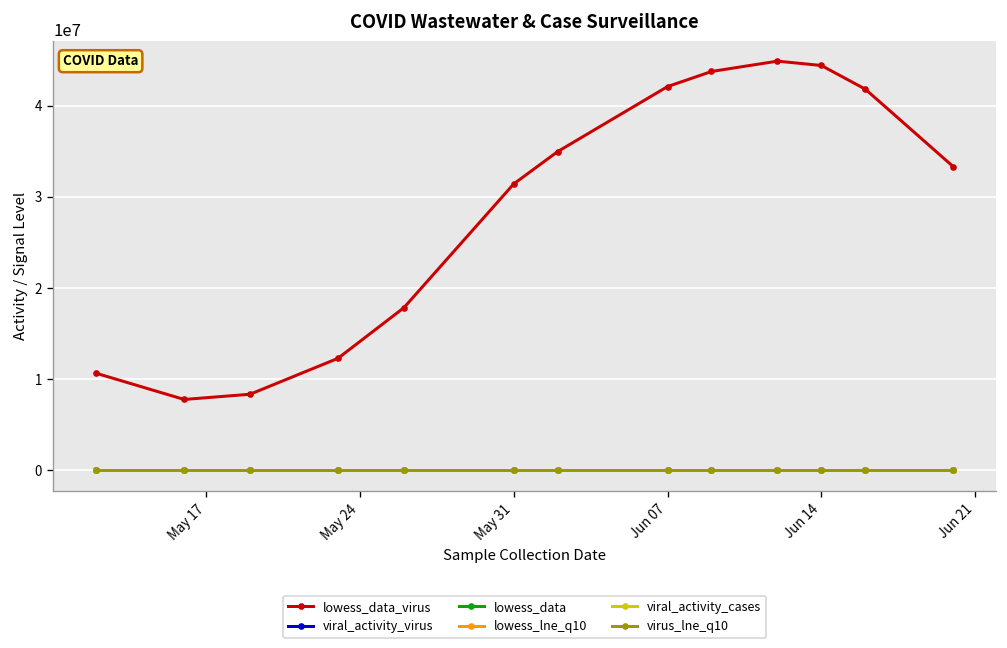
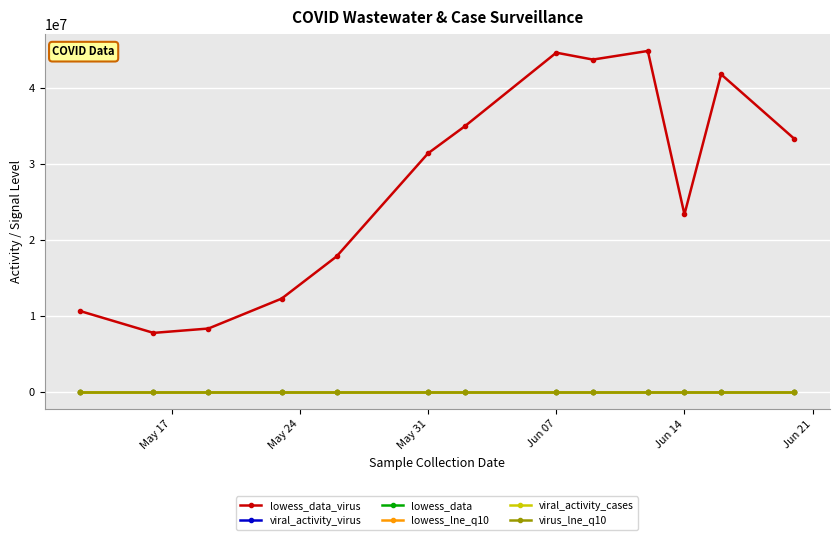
lowess_data_virus, Jun 07: 42000000 -> 45000000
lowess_data_virus, Jun 14: 44000000 -> 23000000
